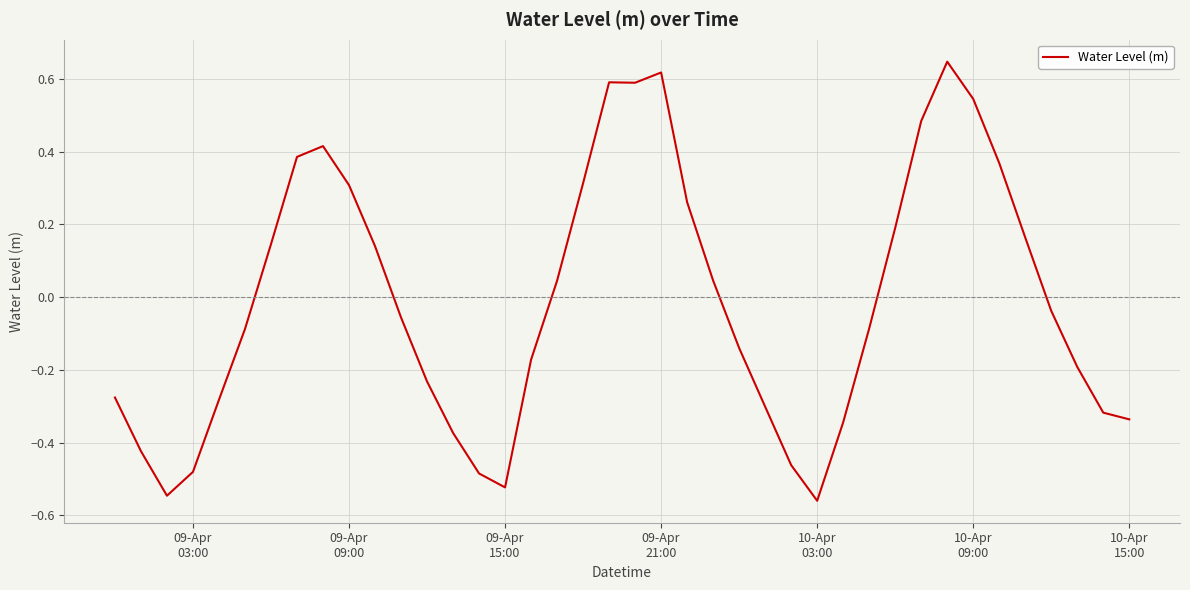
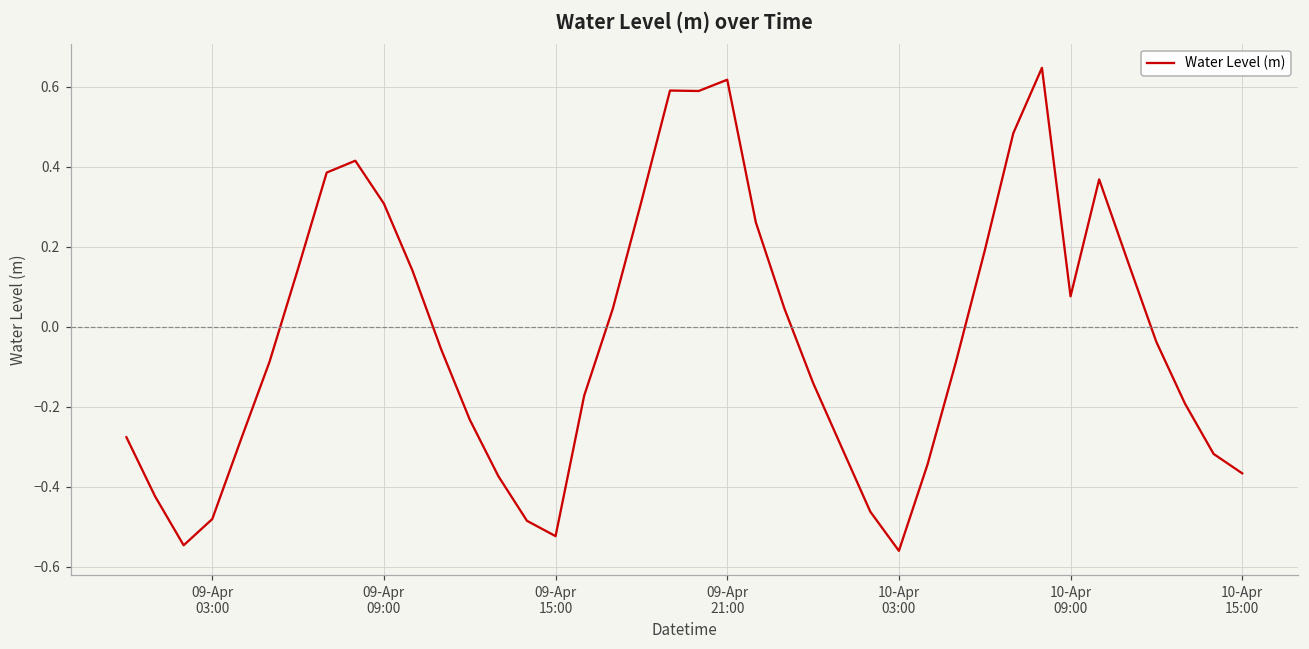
10-Apr 09:00: 0.55 -> 0.08
10-Apr 15:00: -0.34 -> -0.37
